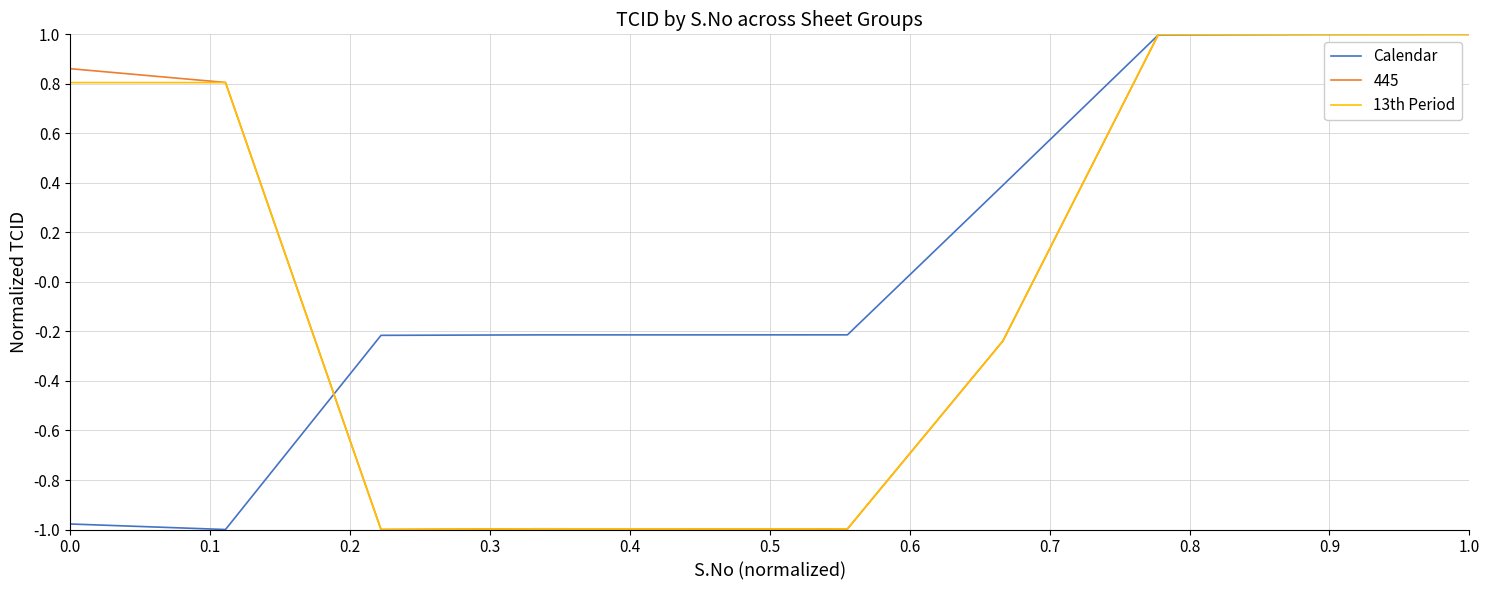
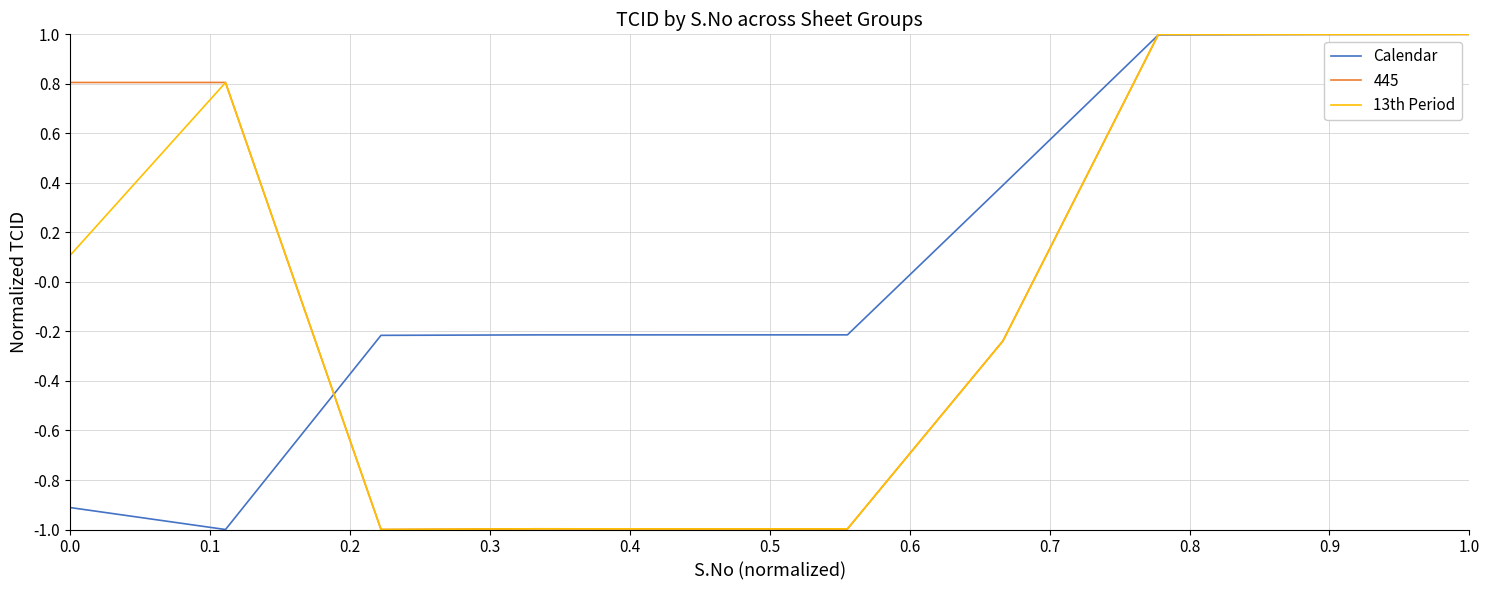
Calendar, 0.0: -0.98 -> -0.91
445, 0.0: 0.86 -> 0.81
13th Period, 0.0: 0.81 -> 0.11
